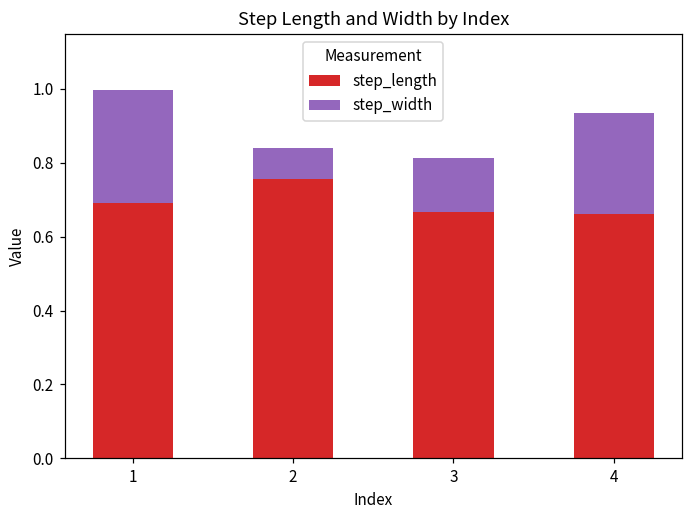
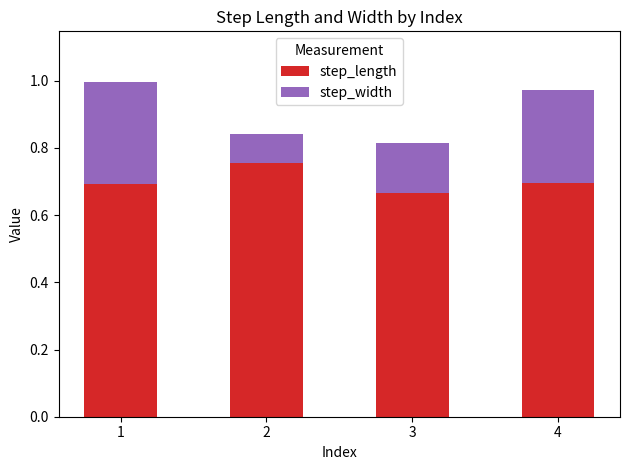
step_length, 4: 0.66 -> 0.70
